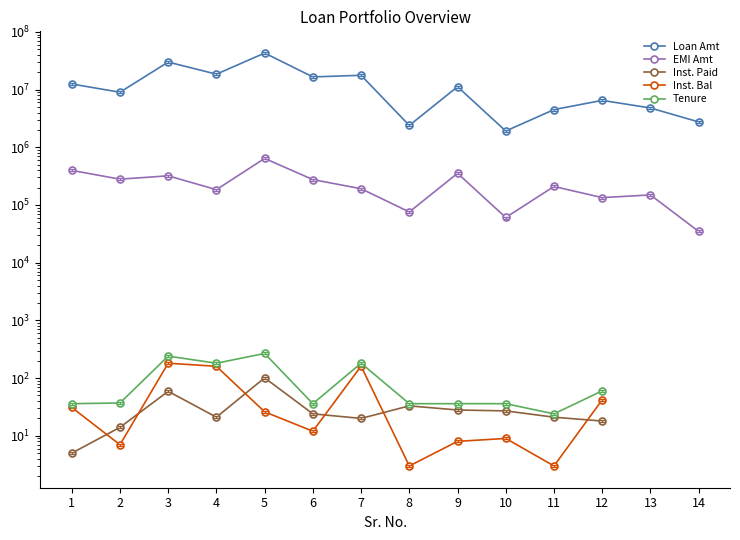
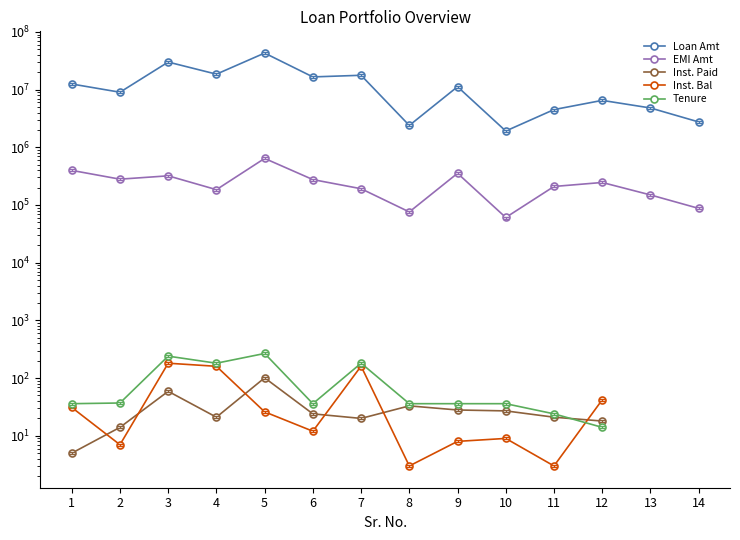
EMI Amt, 12: 130000 -> 250000
Tenure, 12: 60 -> 14
EMI Amt, 14: 30000 -> 90000
